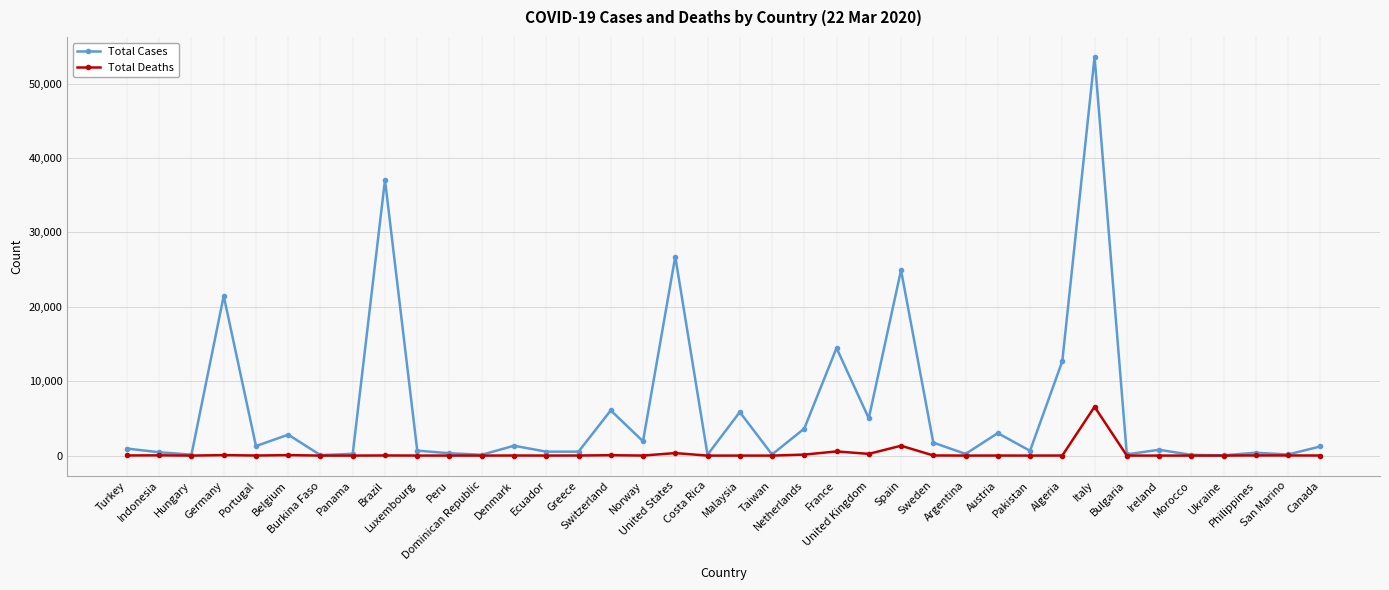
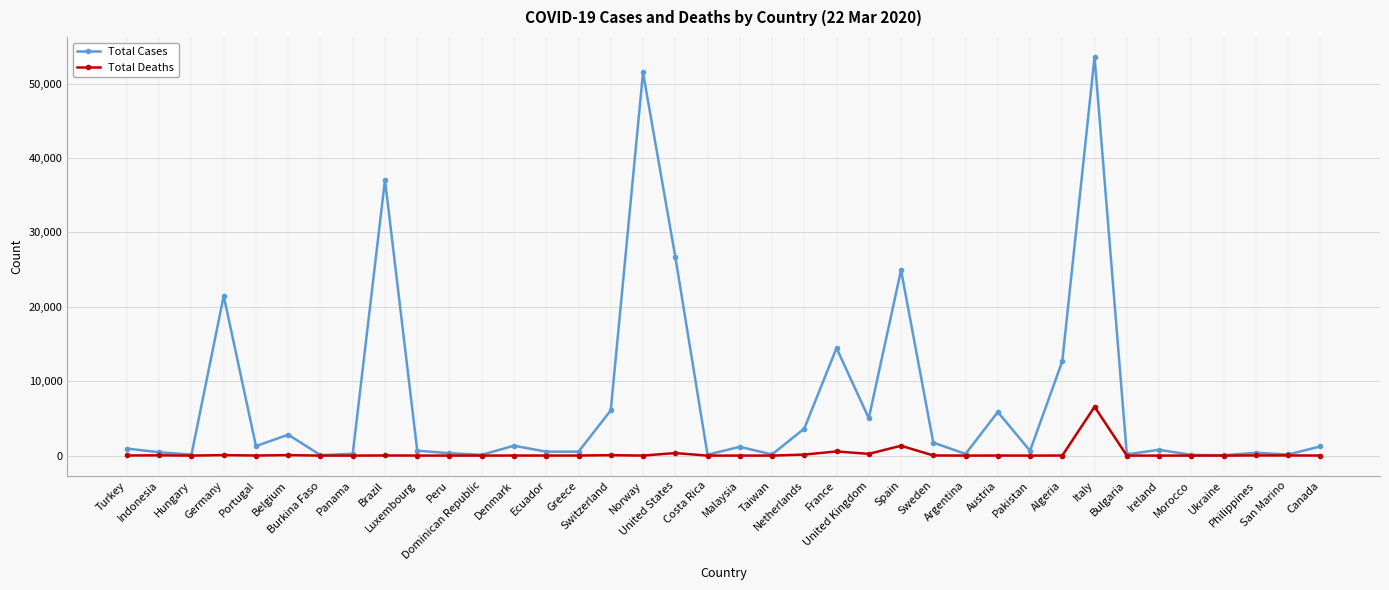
Total Cases, Norway: 2,000 -> 51,000
Total Cases, Malaysia: 6,000 -> 1,000
Total Cases, Austria: 3,000 -> 6,000
